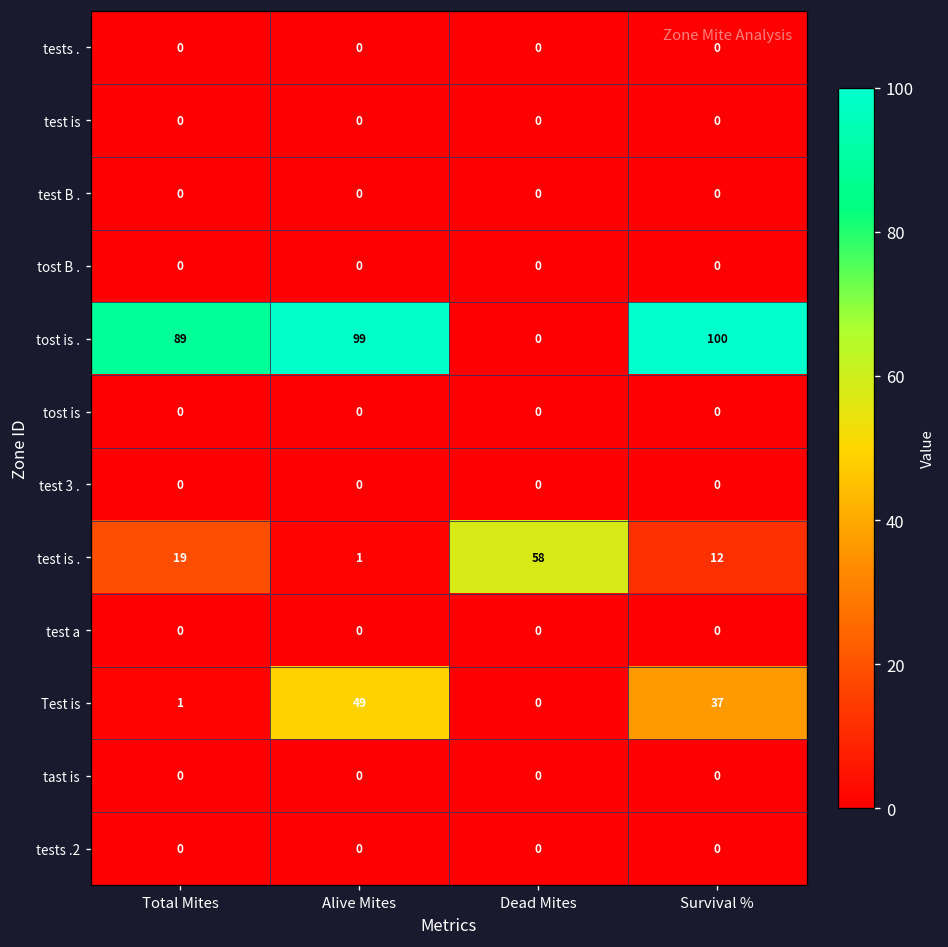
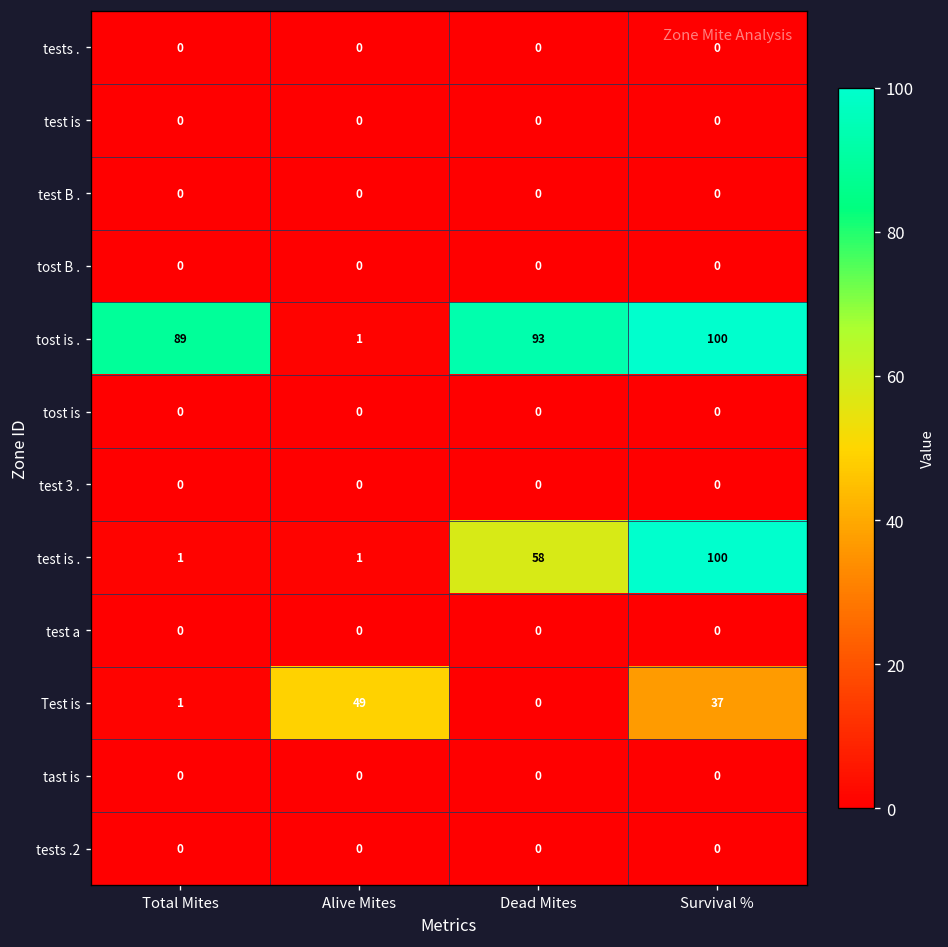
tost is ., Alive Mites: 99 -> 1
tost is ., Dead Mites: 0 -> 93
test is ., Total Mites: 19 -> 1
test is ., Survival %: 12 -> 100
